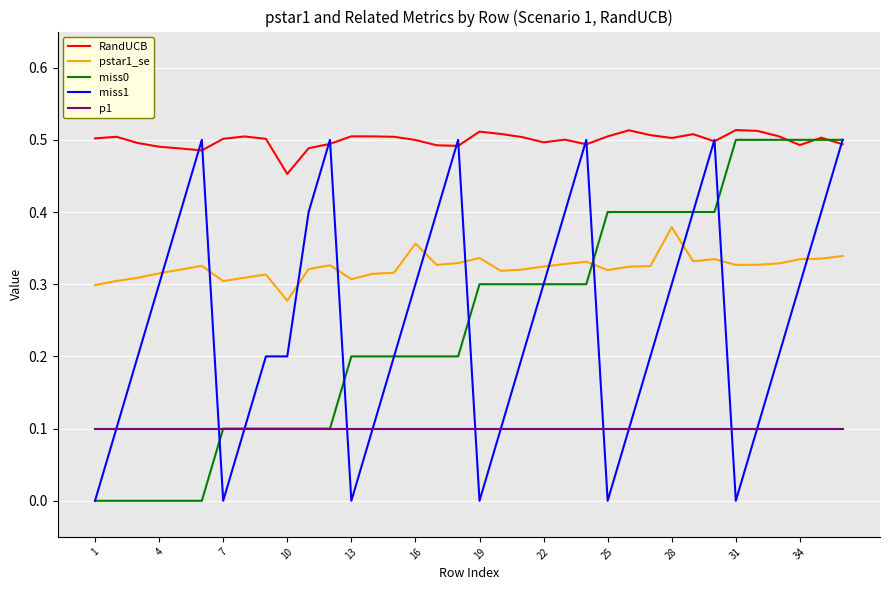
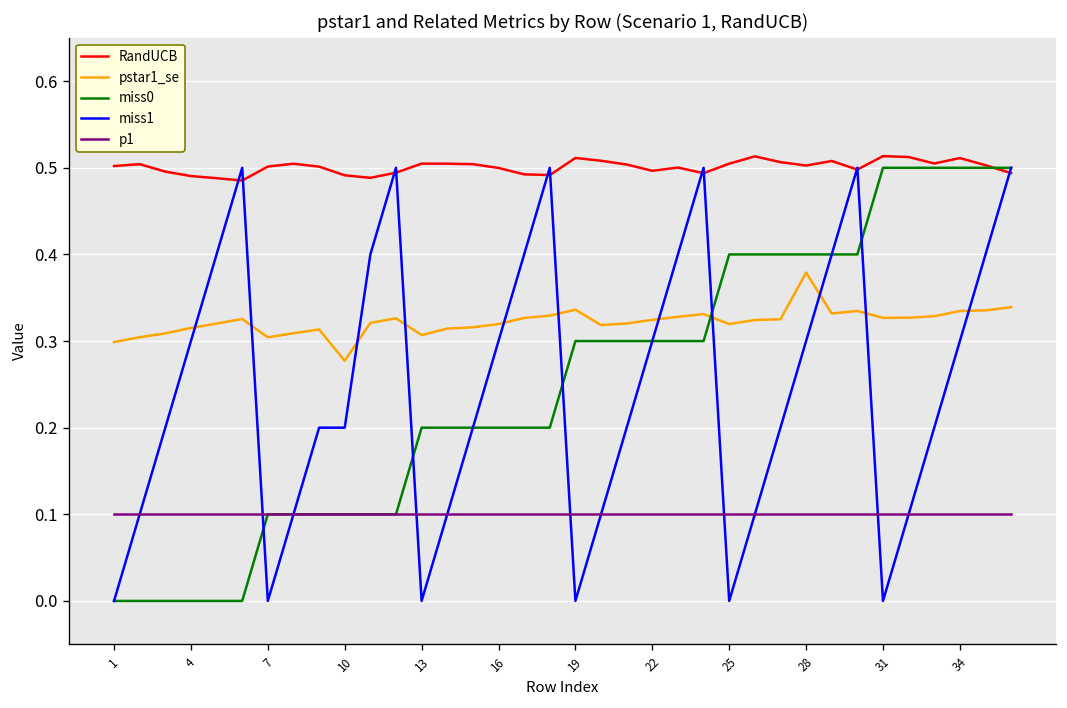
RandUCB, 10: 0.45 -> 0.49
pstar1_se, 16: 0.36 -> 0.32
RandUCB, 34: 0.49 -> 0.51
